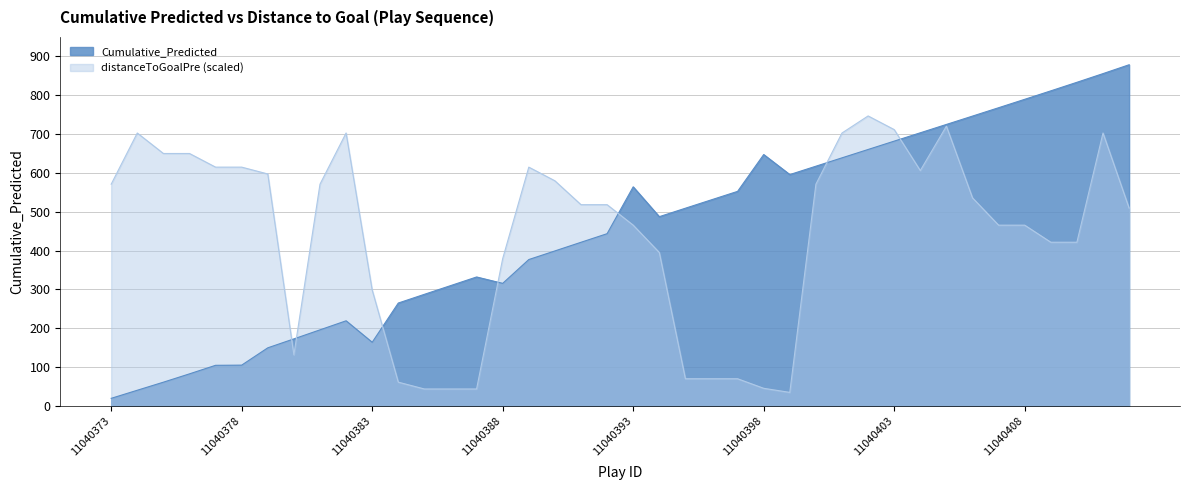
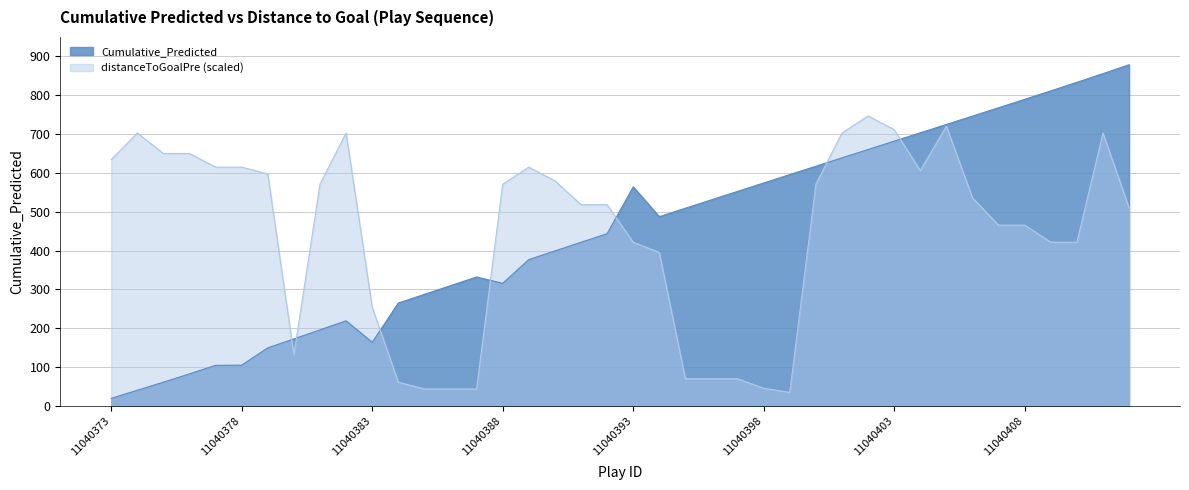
distanceToGoalPre (scaled), 11040373: 570 -> 630
distanceToGoalPre (scaled), 11040383: 300 -> 250
distanceToGoalPre (scaled), 11040388: 380 -> 570
distanceToGoalPre (scaled), 11040393: 470 -> 420
Cumulative_Predicted, 11040398: 650 -> 570
